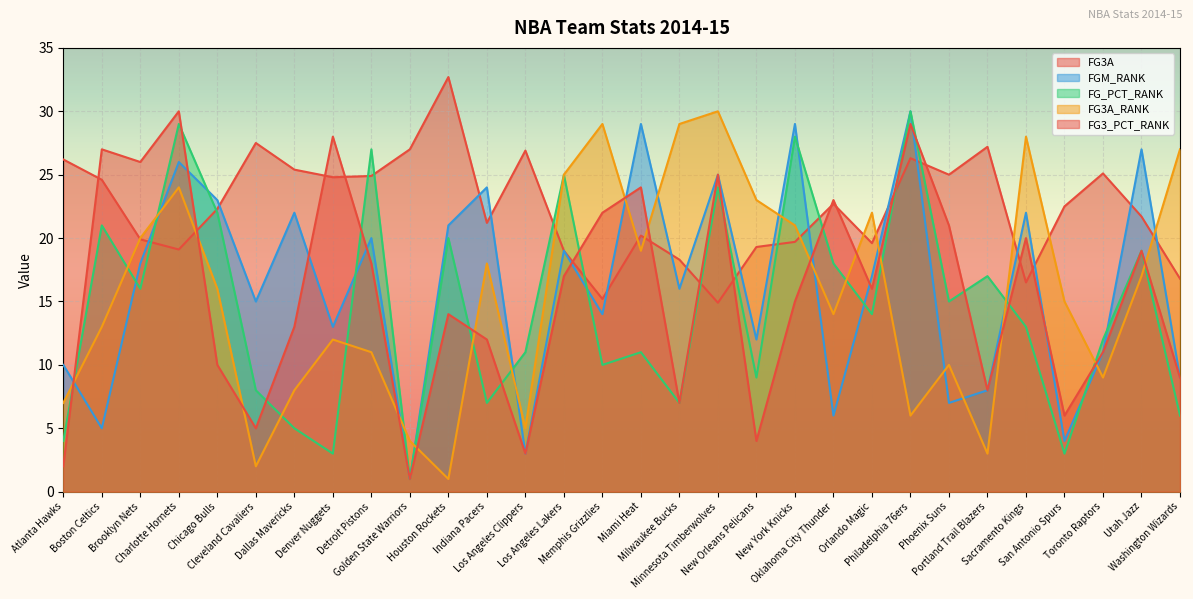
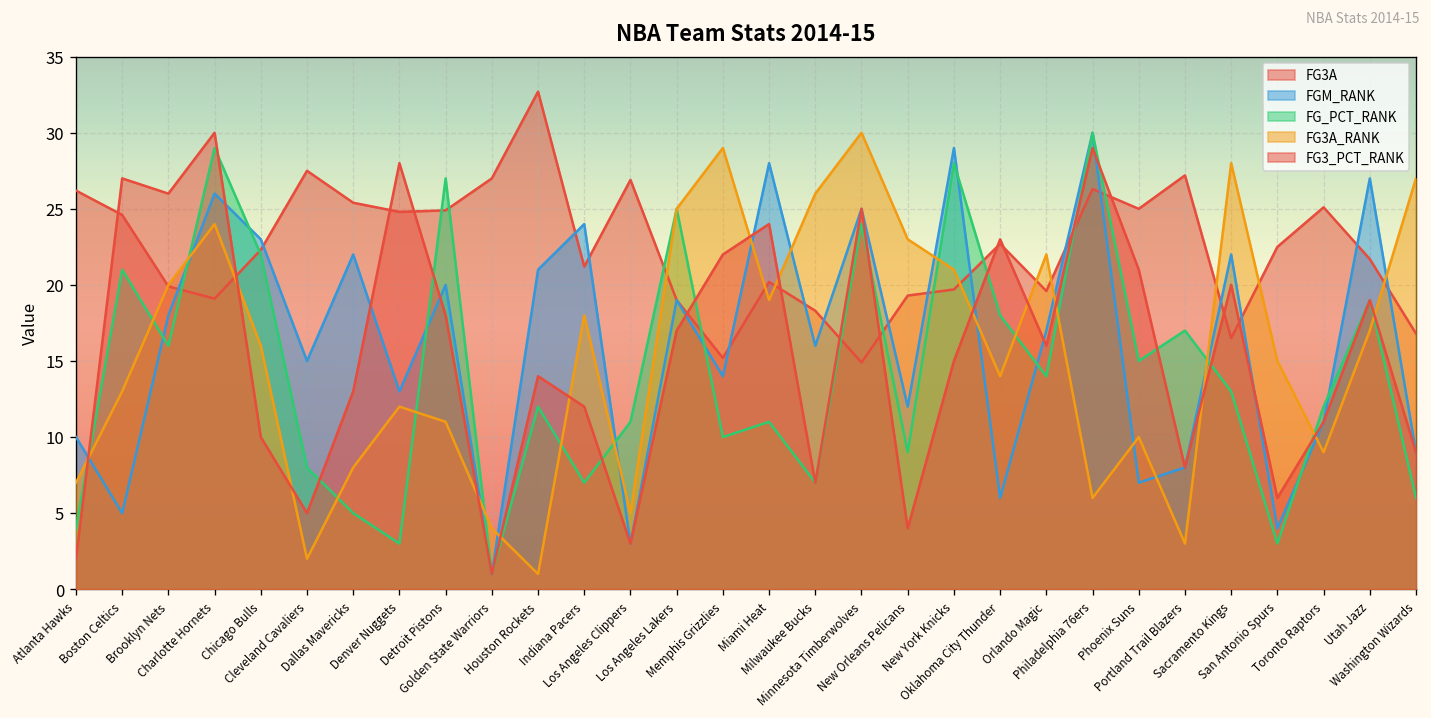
FG_PCT_RANK, Houston Rockets: 20 -> 12
FGM_RANK, Miami Heat: 29 -> 28
FG3A_RANK, Milwaukee Bucks: 29 -> 26
